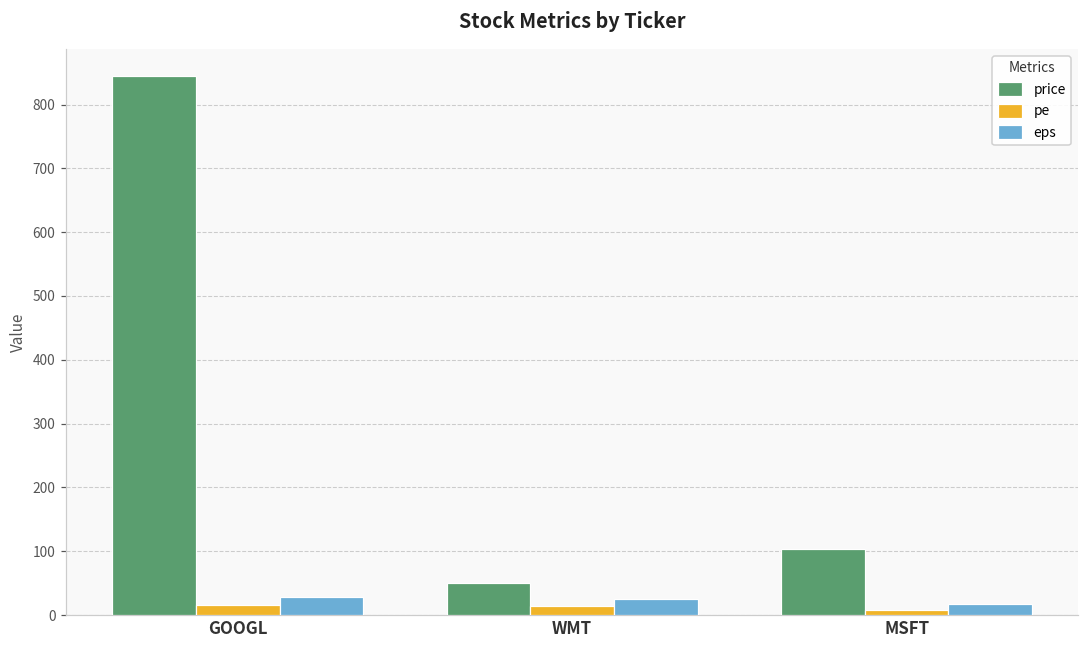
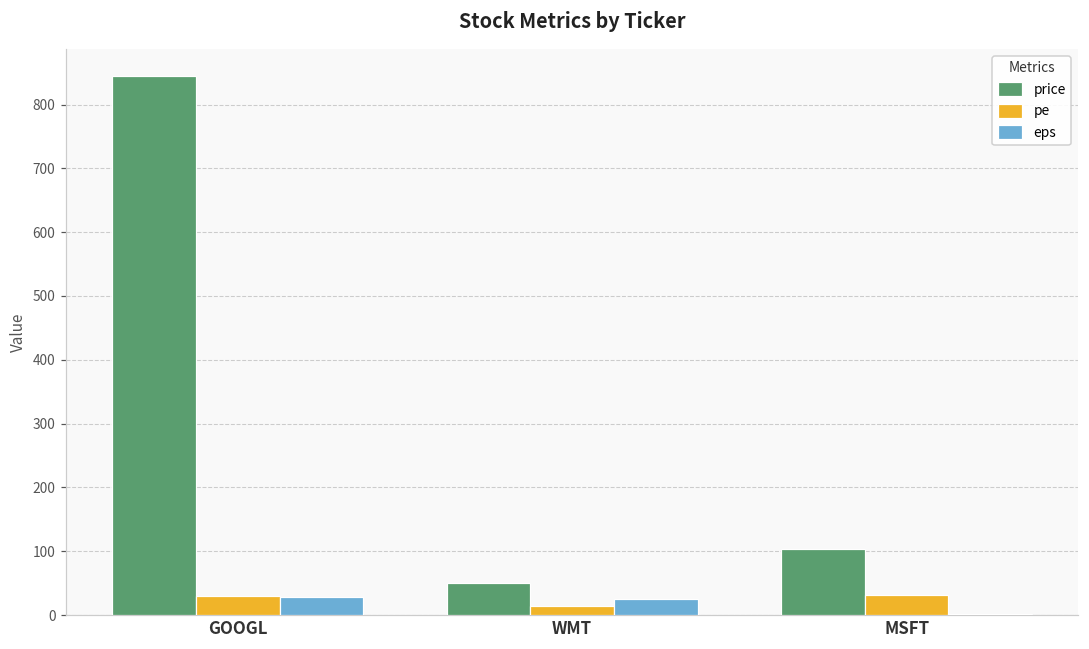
pe, GOOGL: 20 -> 30
pe, MSFT: 10 -> 30
eps, MSFT: 20 -> 0
